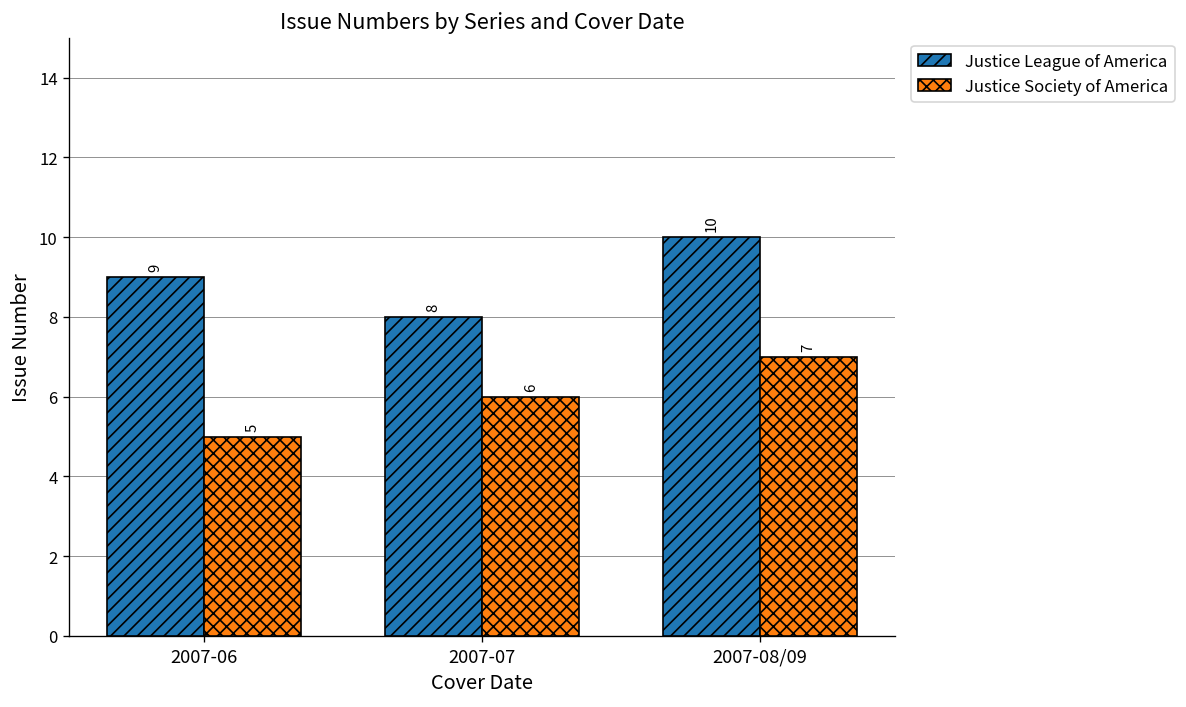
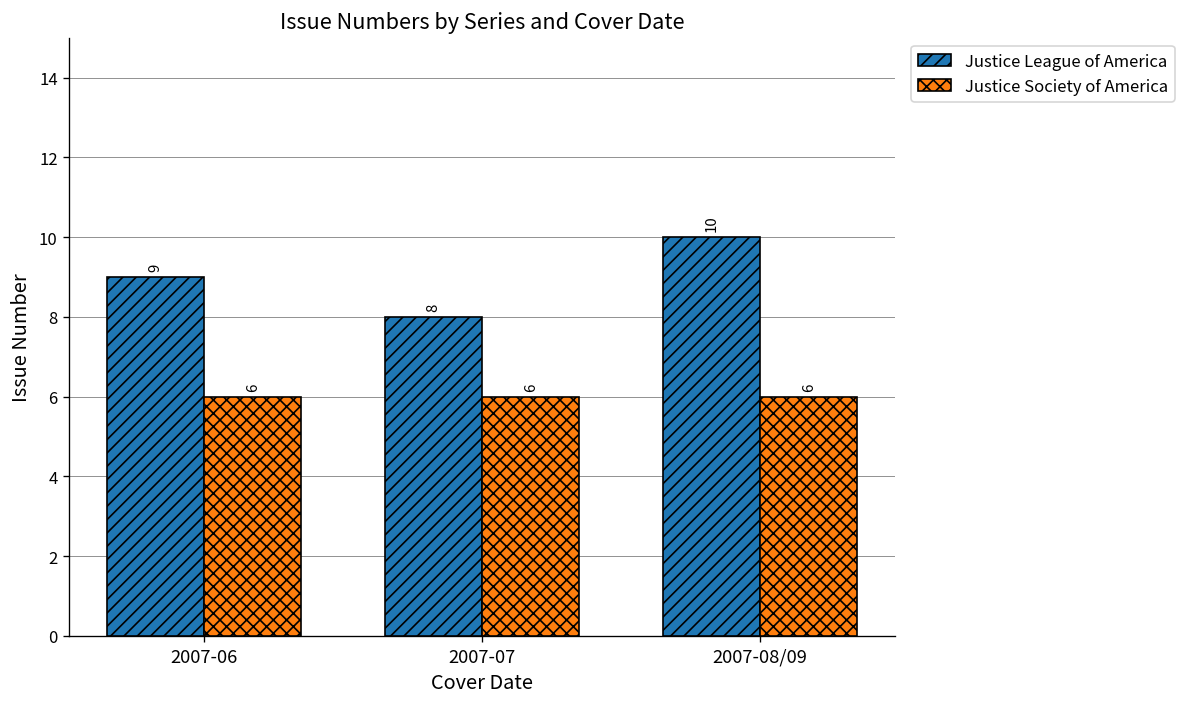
Justice Society of America, 2007-06: 5 -> 6
Justice Society of America, 2007-08/09: 7 -> 6
